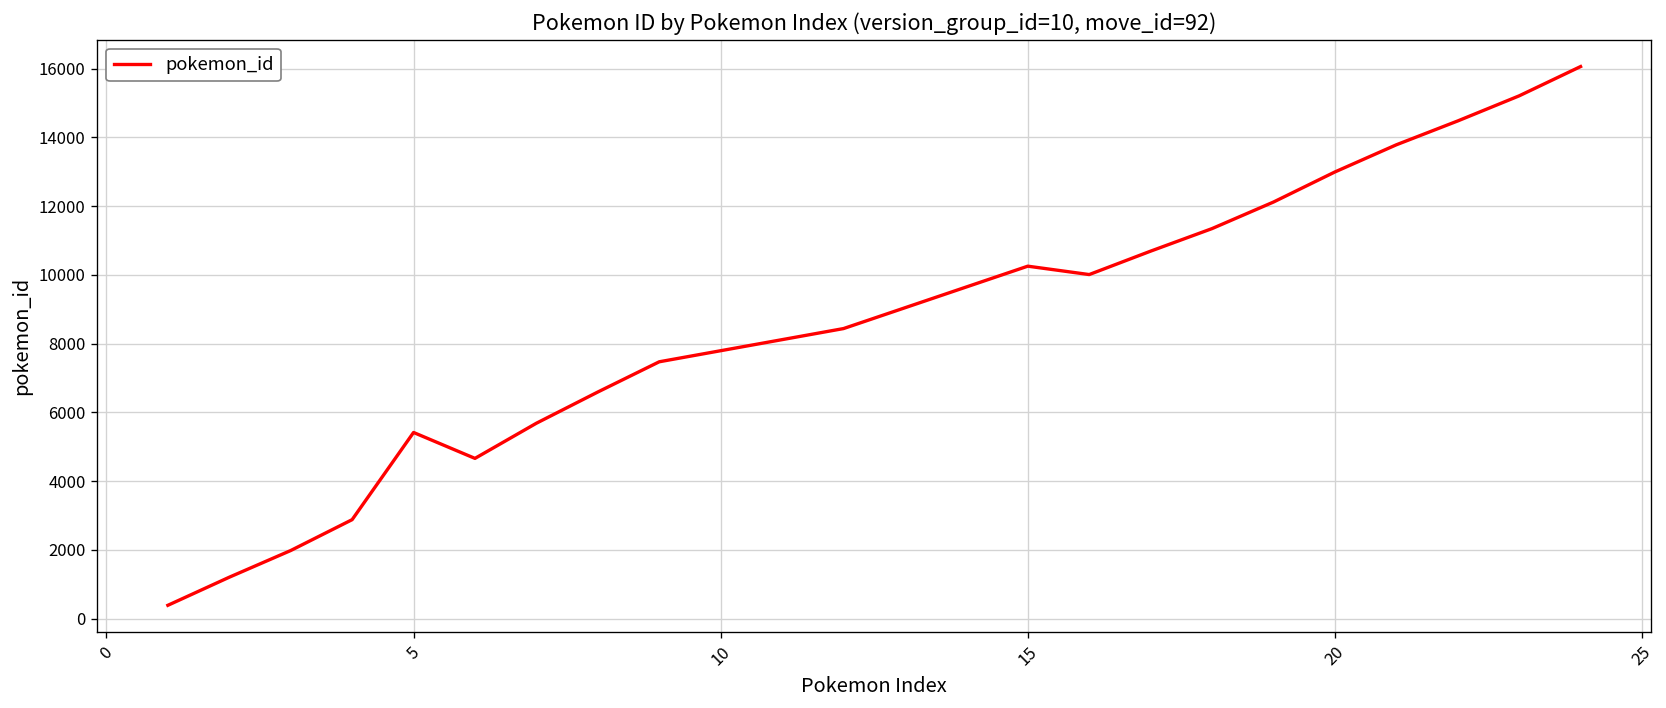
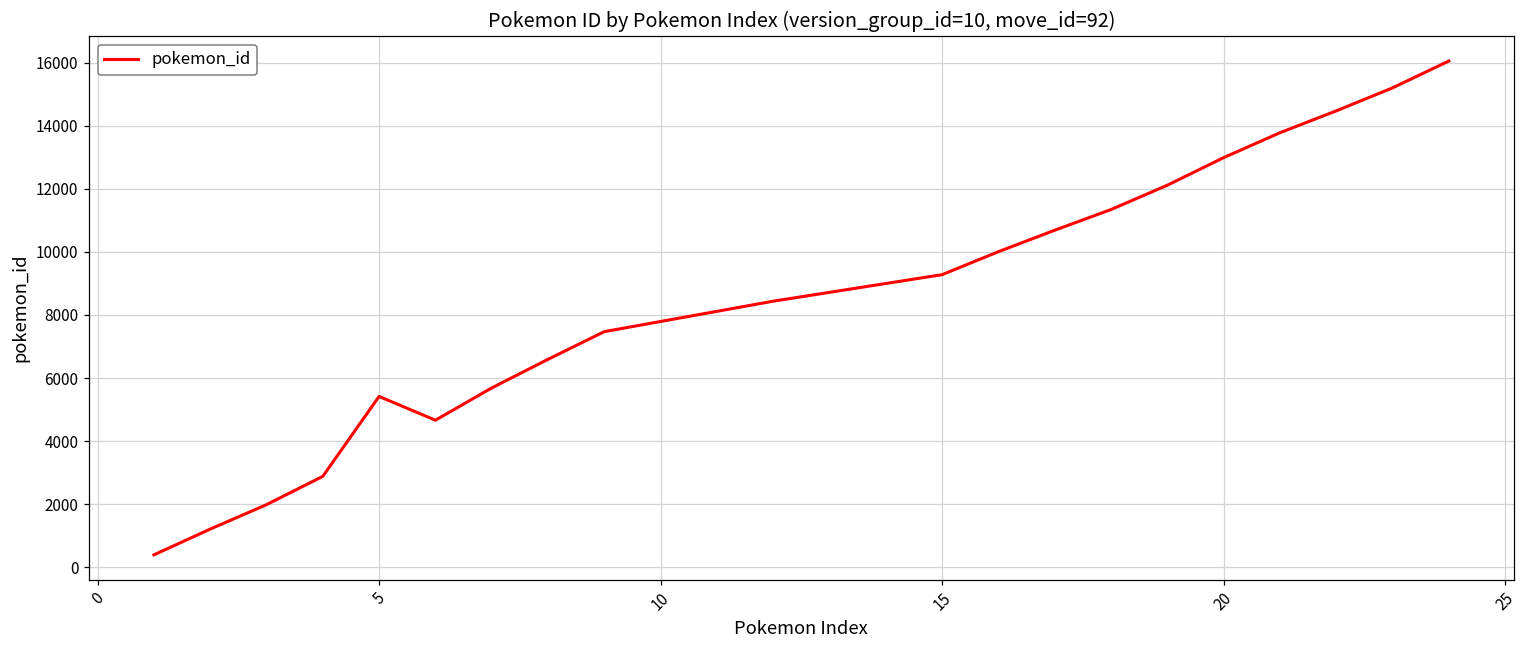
15: 10300 -> 9300
